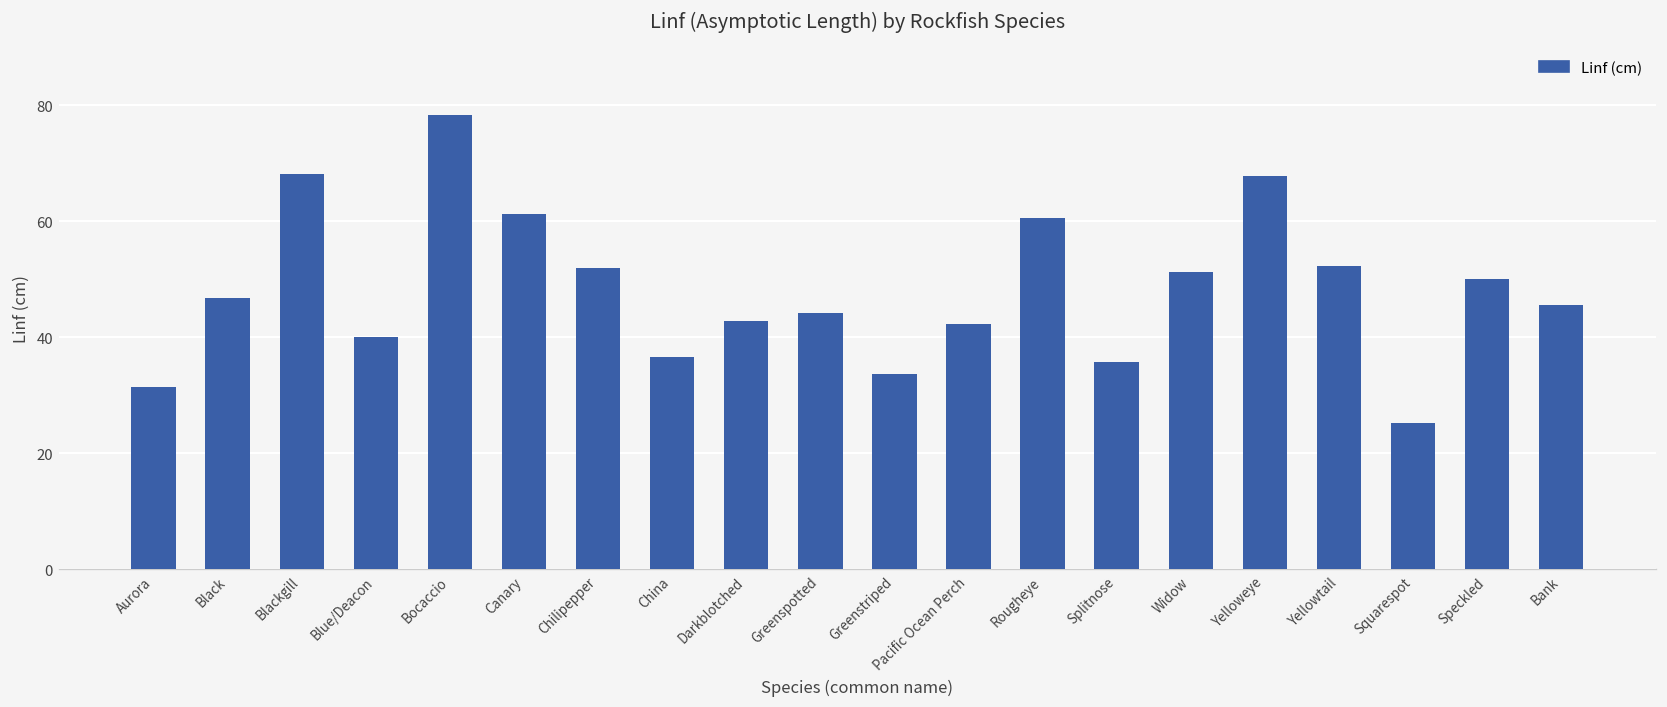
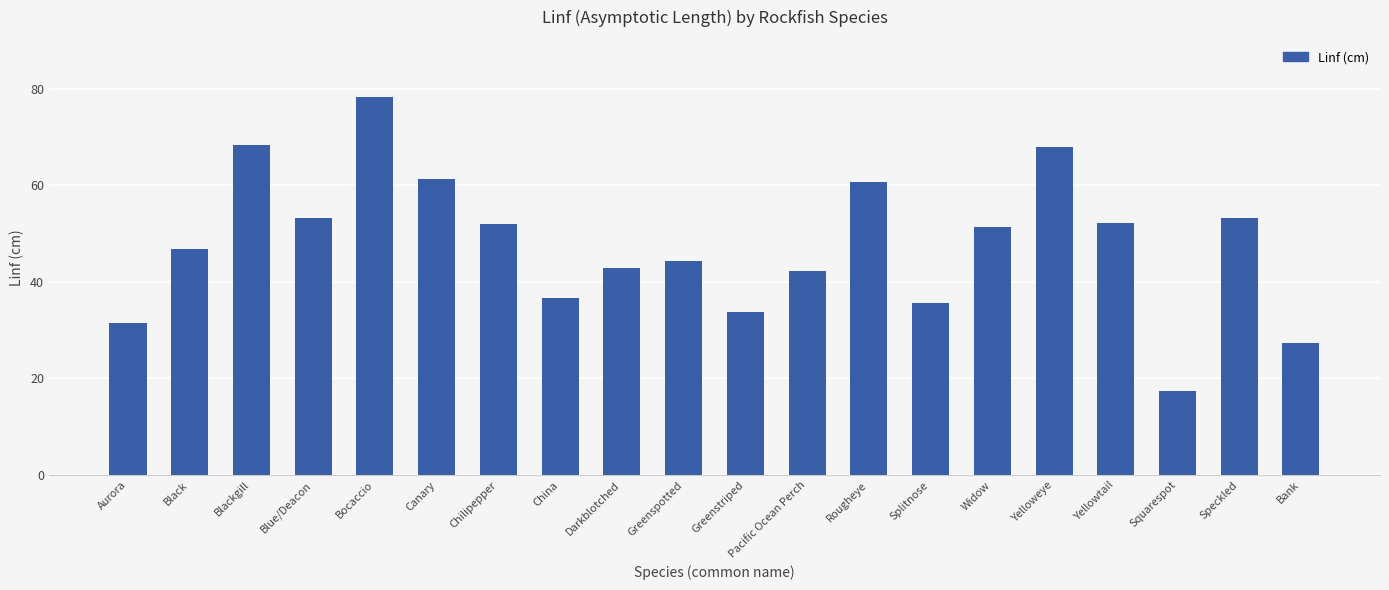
Blue/Deacon: 40 -> 53
Squarespot: 25 -> 17
Speckled: 50 -> 53
Bank: 46 -> 27
